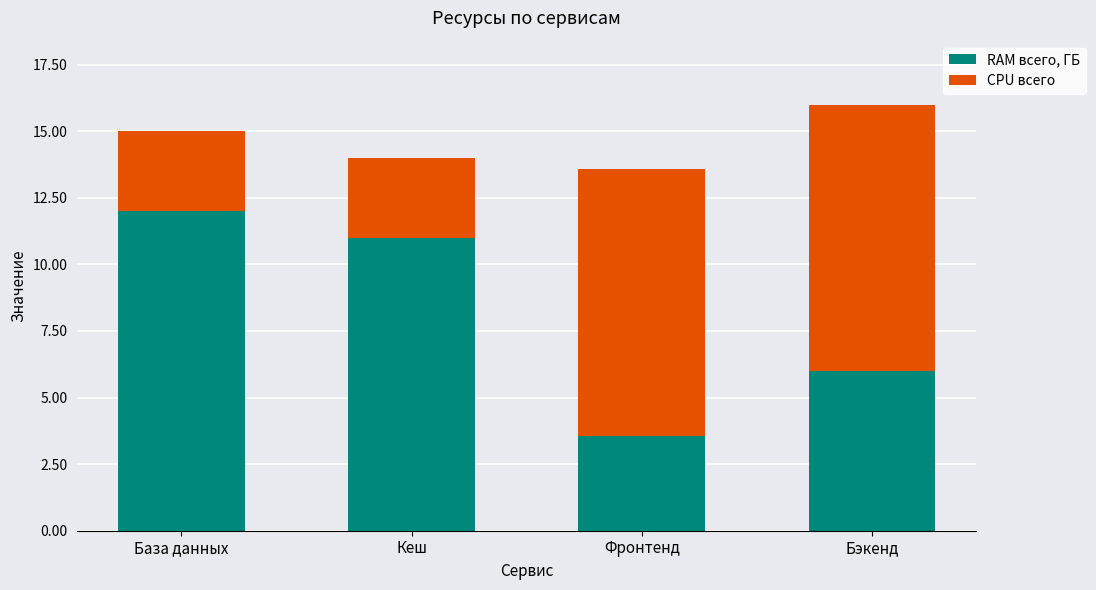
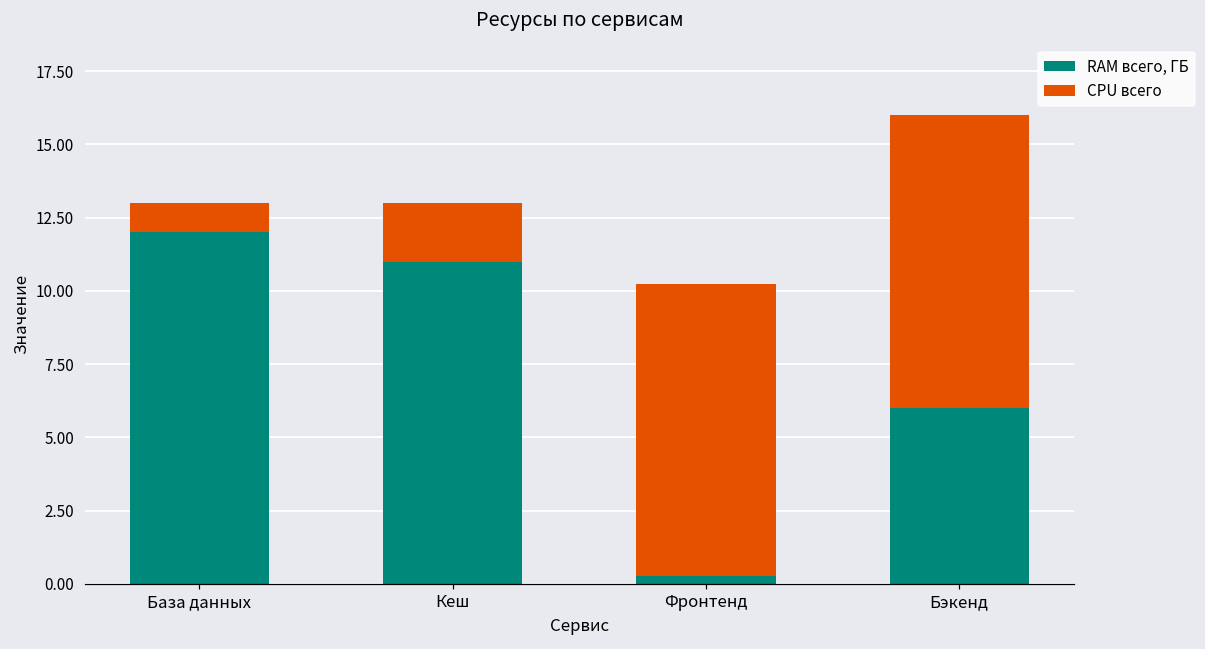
CPU всего, База данных: 3 -> 1
CPU всего, Кеш: 3 -> 2
RAM всего, ГБ, Фронтенд: 3.6 -> 0.3
